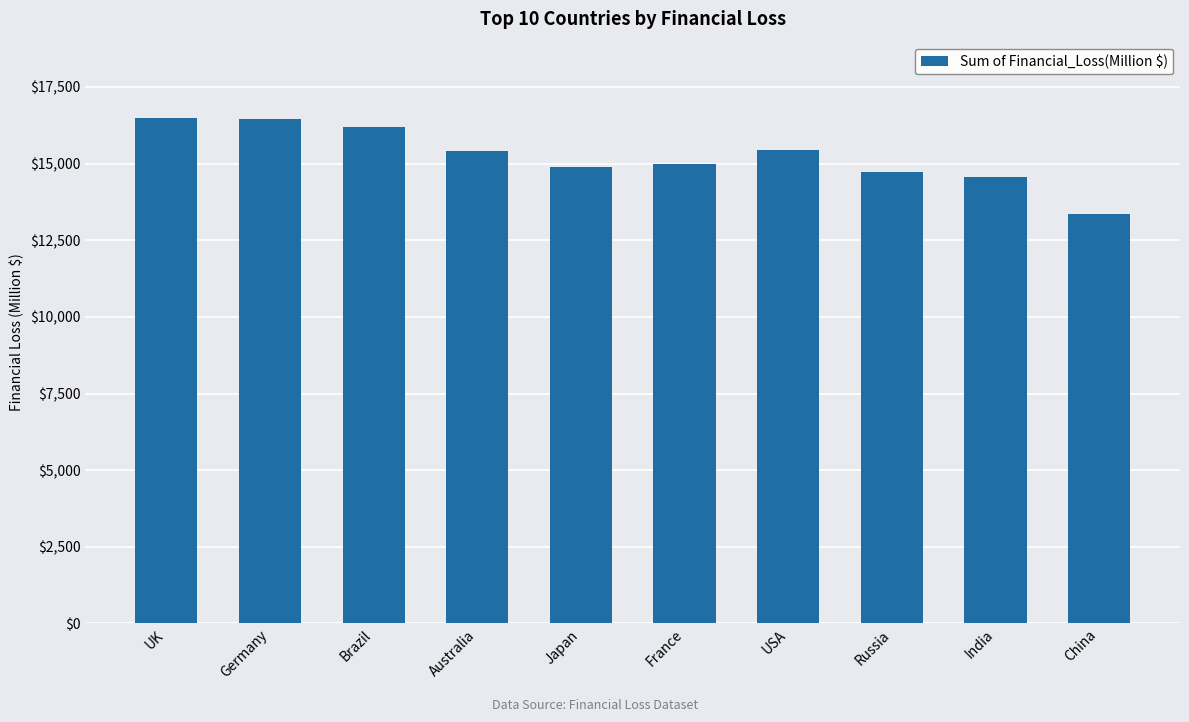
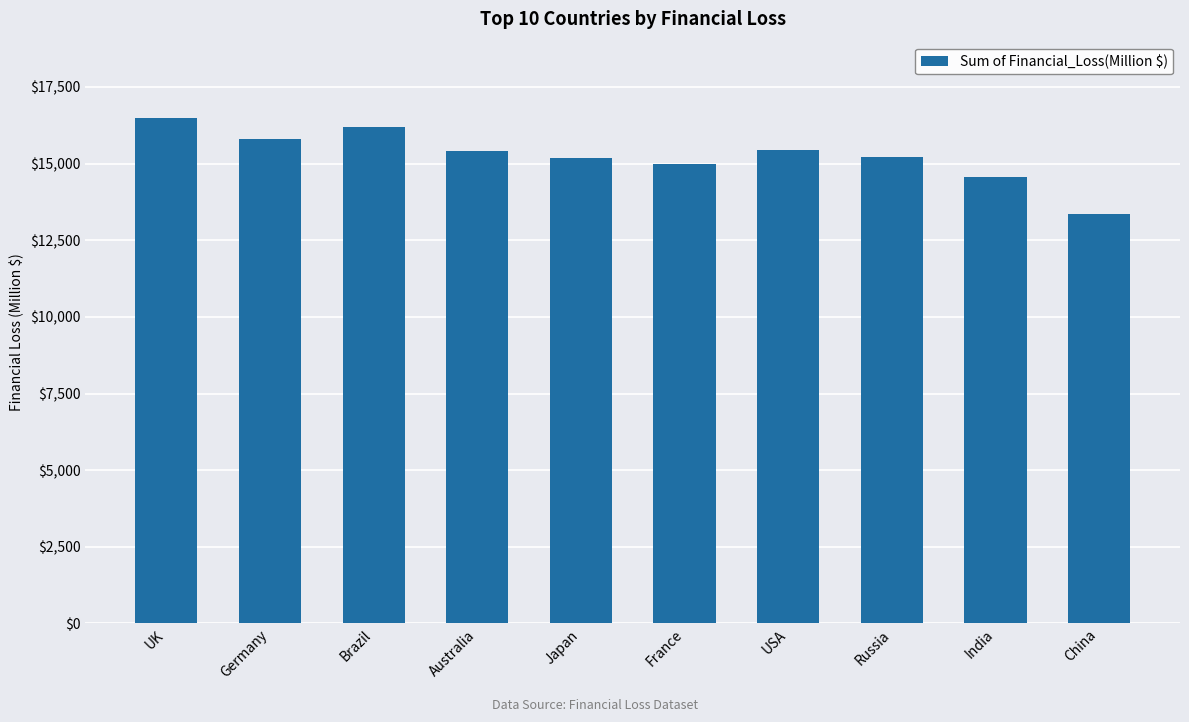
Germany: $16,500 -> $15,800
Japan: $14,900 -> $15,200
Russia: $14,700 -> $15,200
